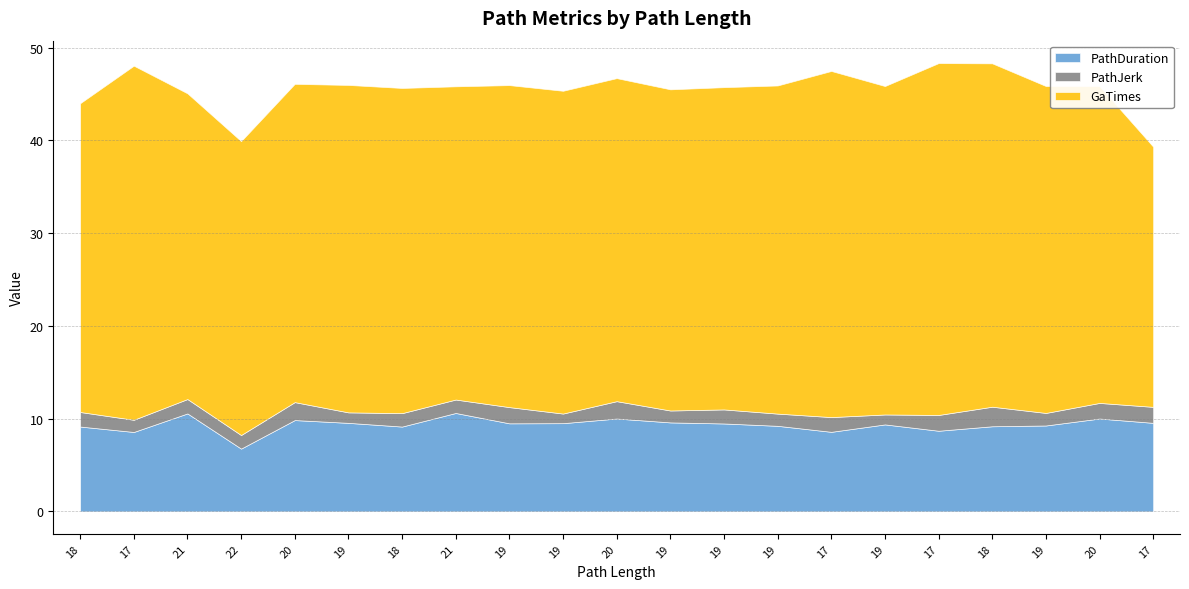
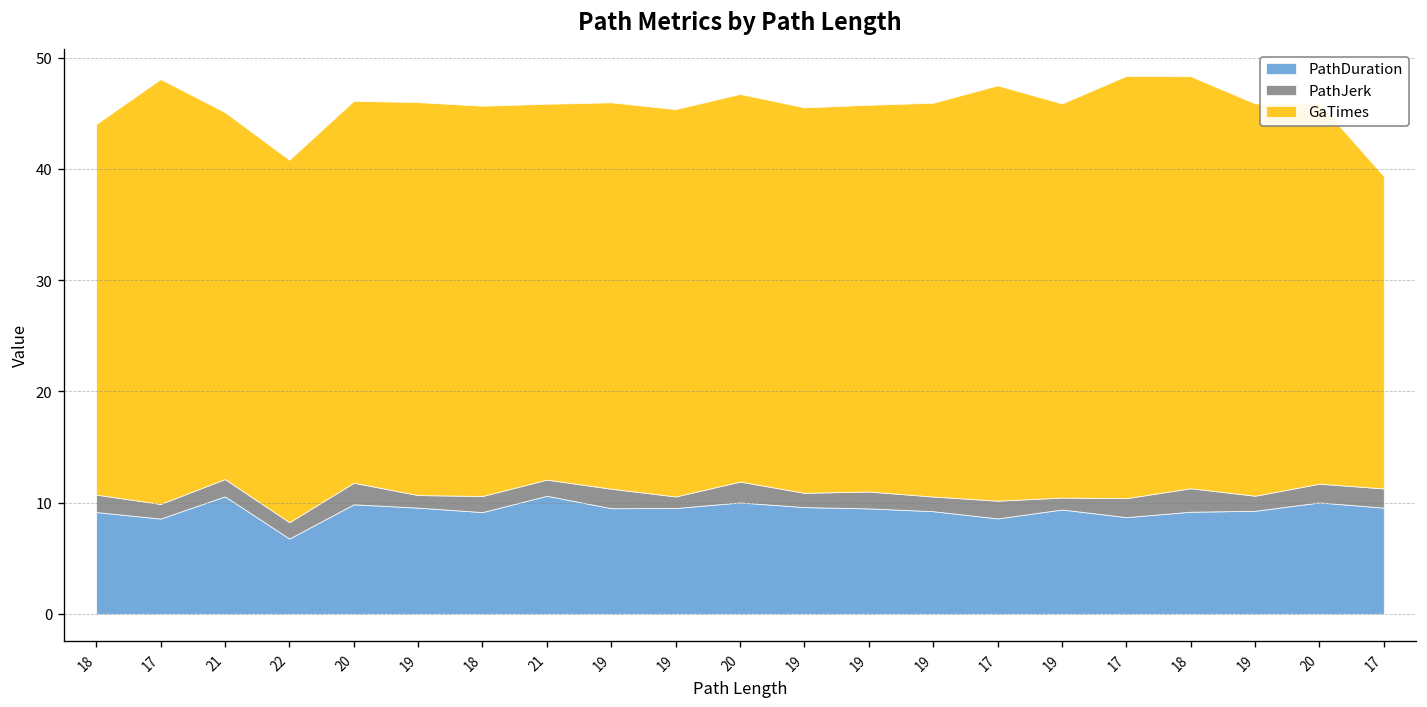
GaTimes, 22: 32 -> 33
